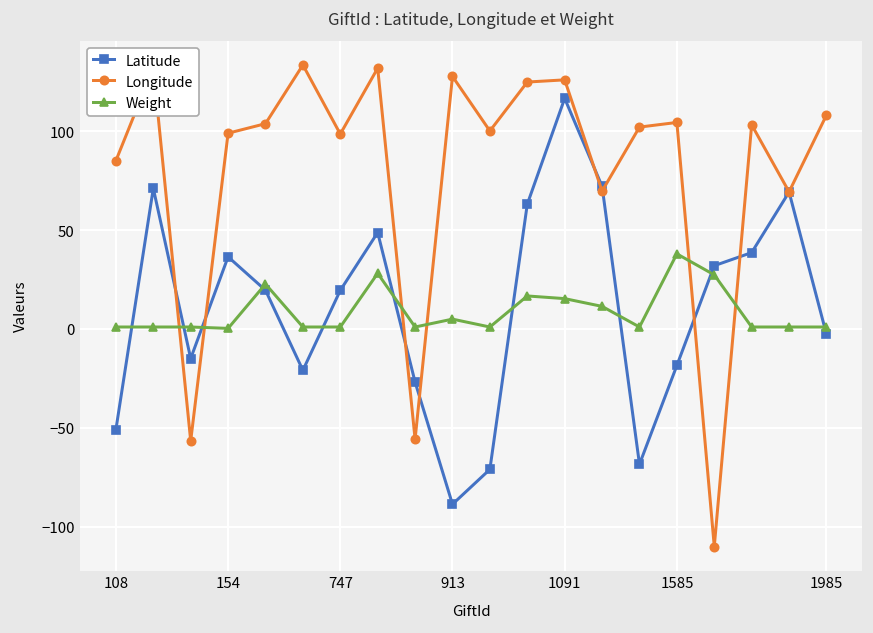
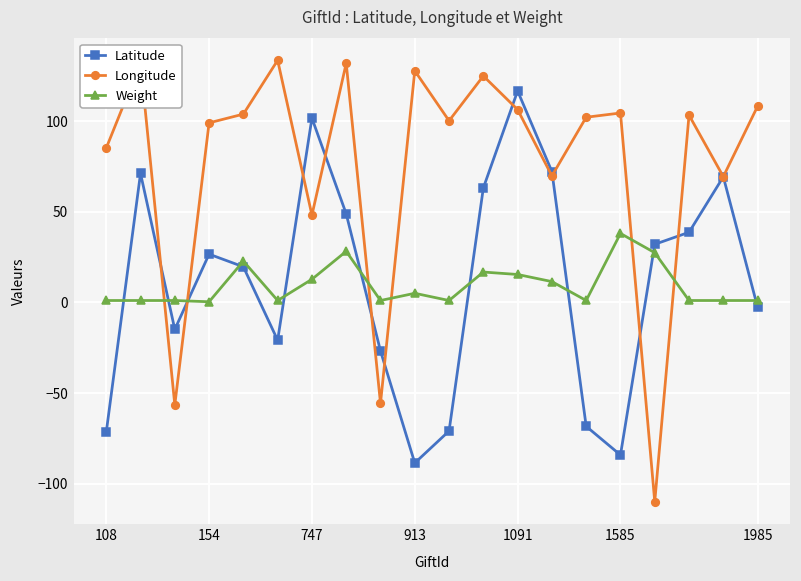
Latitude, 108: -51 -> -72
Latitude, 154: 36 -> 27
Latitude, 747: 20 -> 102
Longitude, 747: 99 -> 48
Weight, 747: 1 -> 13
Longitude, 1091: 126 -> 106
Latitude, 1585: -18 -> -84
